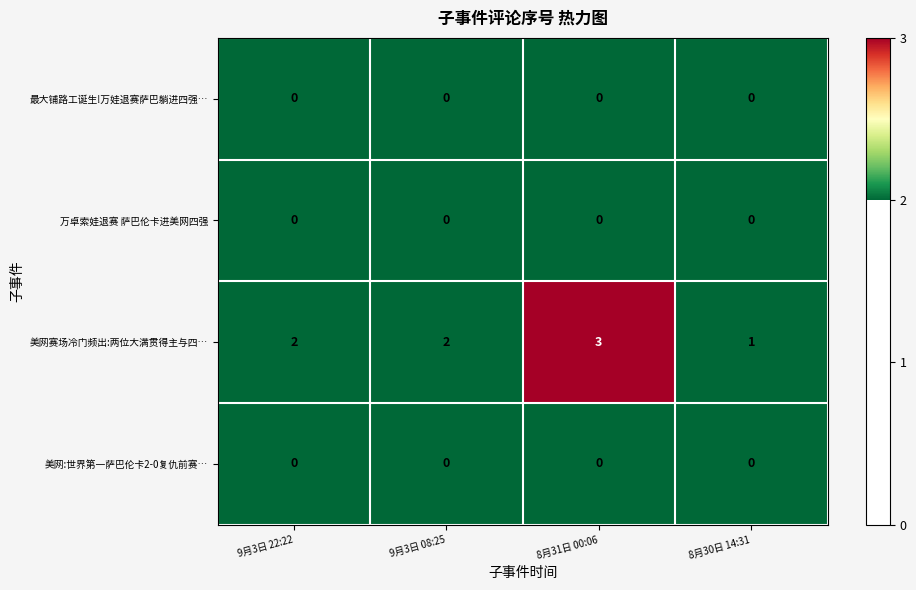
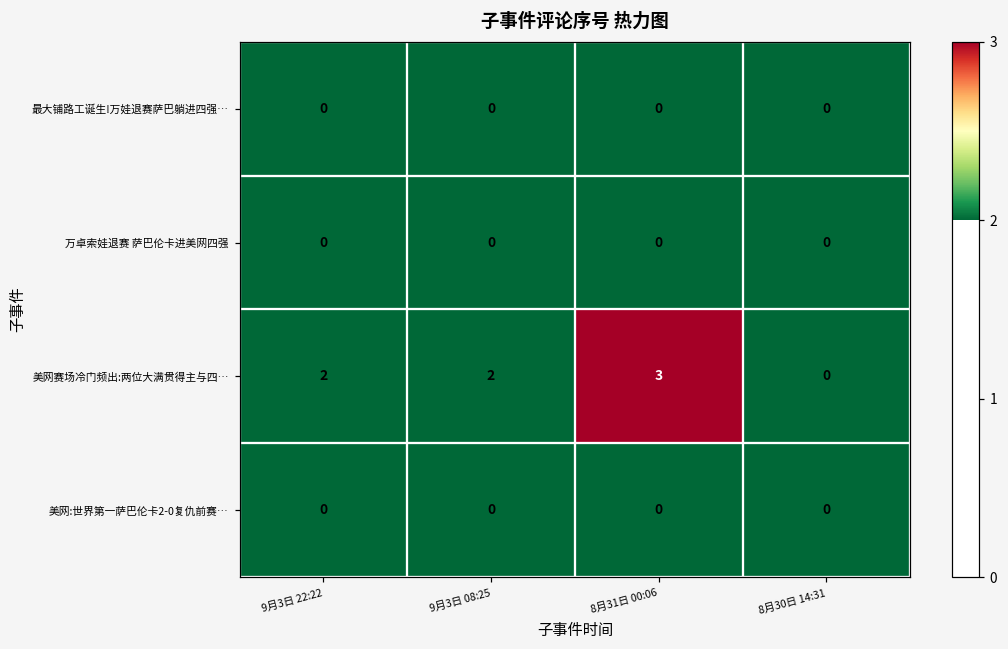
美网赛场冷门频出:两位大满贯得主与四…, 8月30日 14:31: 1 -> 0
